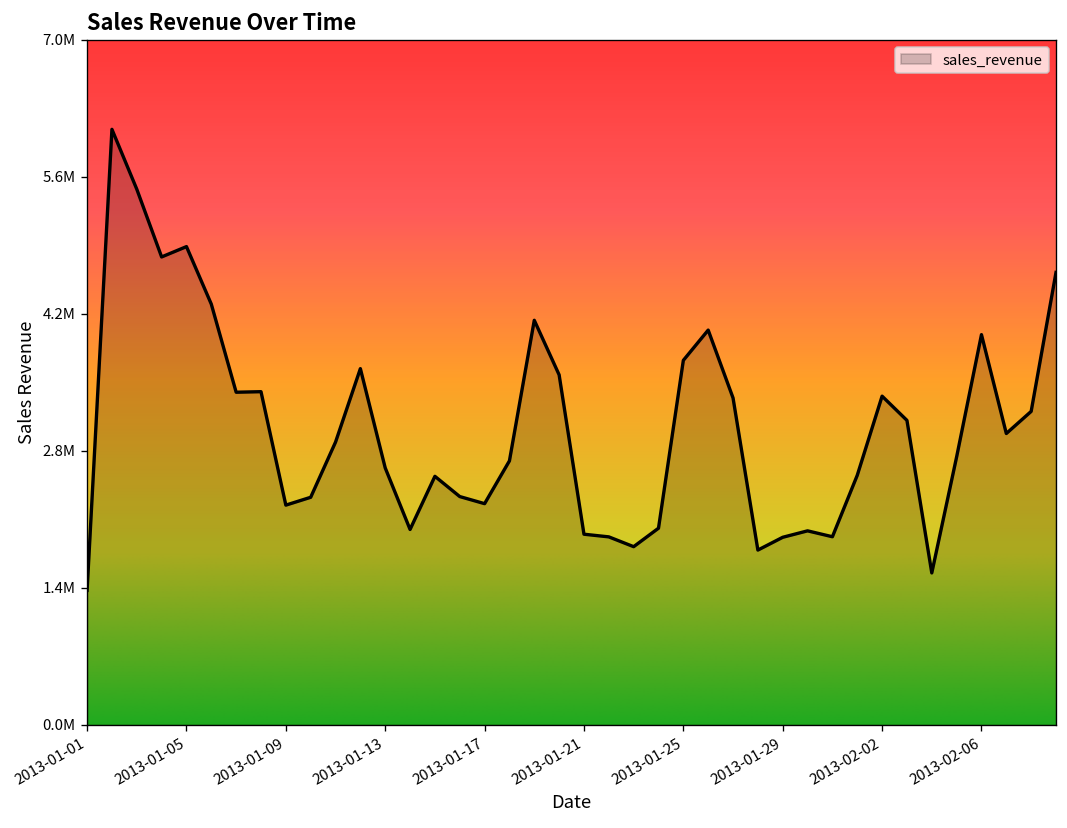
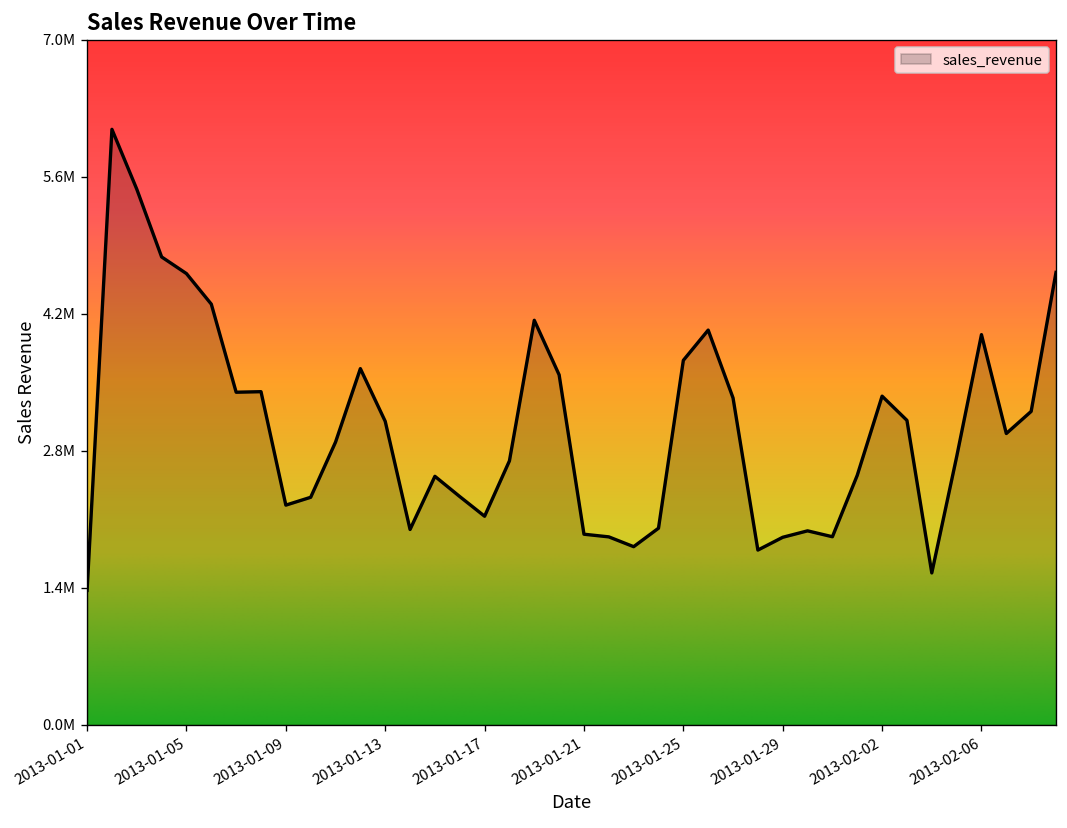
2013-01-05: 4900000 -> 4600000
2013-01-13: 2600000 -> 3100000
2013-01-17: 2300000 -> 2100000
